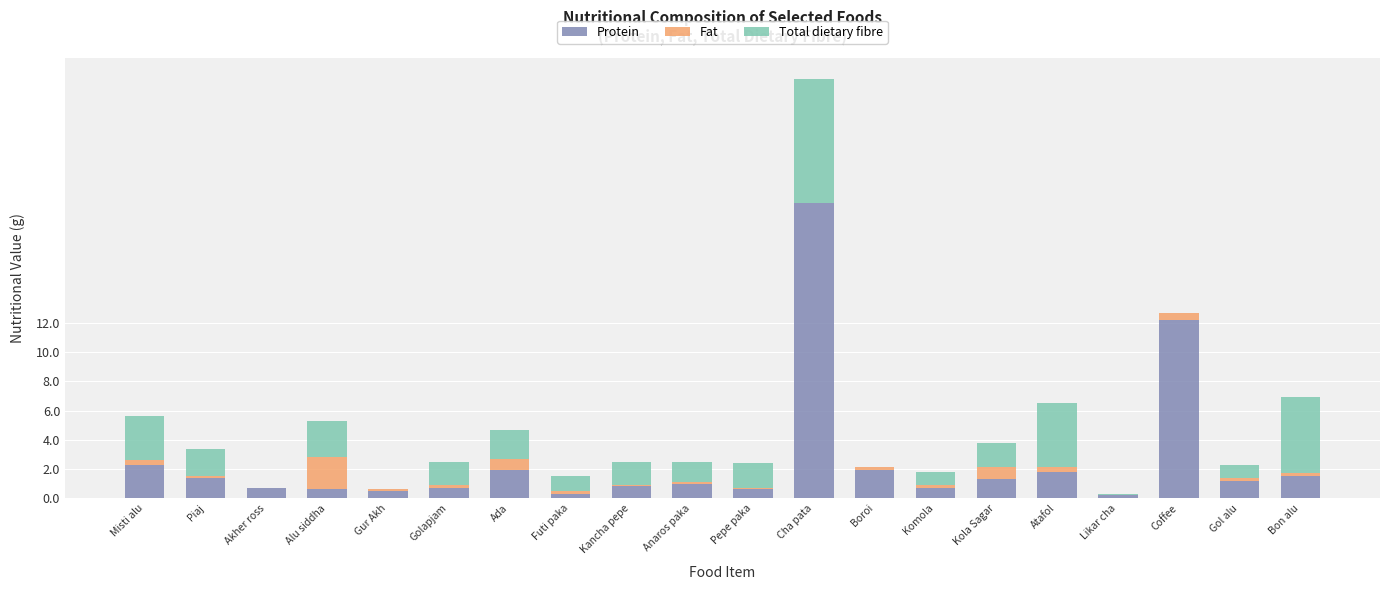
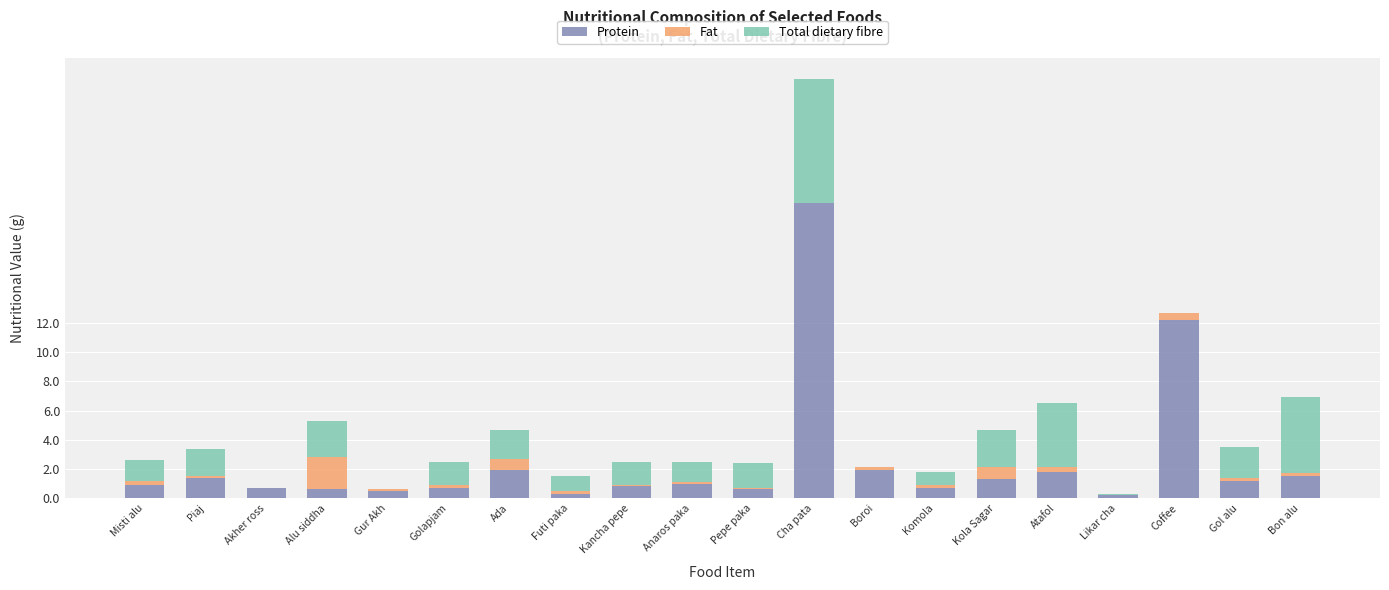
Protein, Misti alu: 2.3 -> 0.9
Total dietary fibre, Misti alu: 3.0 -> 1.4
Total dietary fibre, Kola Sagar: 1.7 -> 2.6
Total dietary fibre, Gol alu: 0.9 -> 2.1
